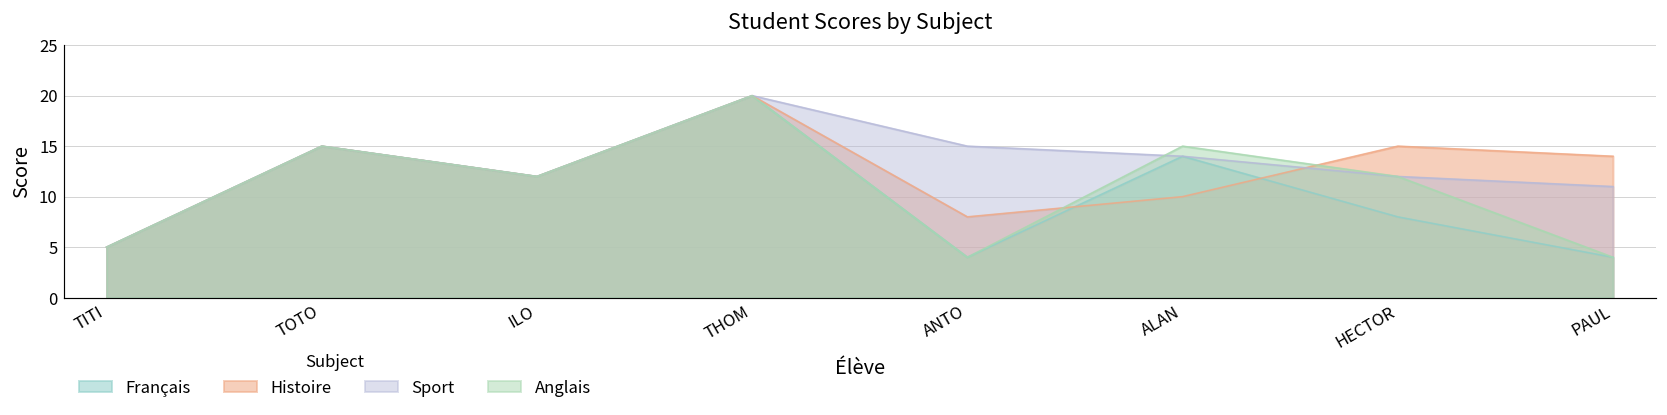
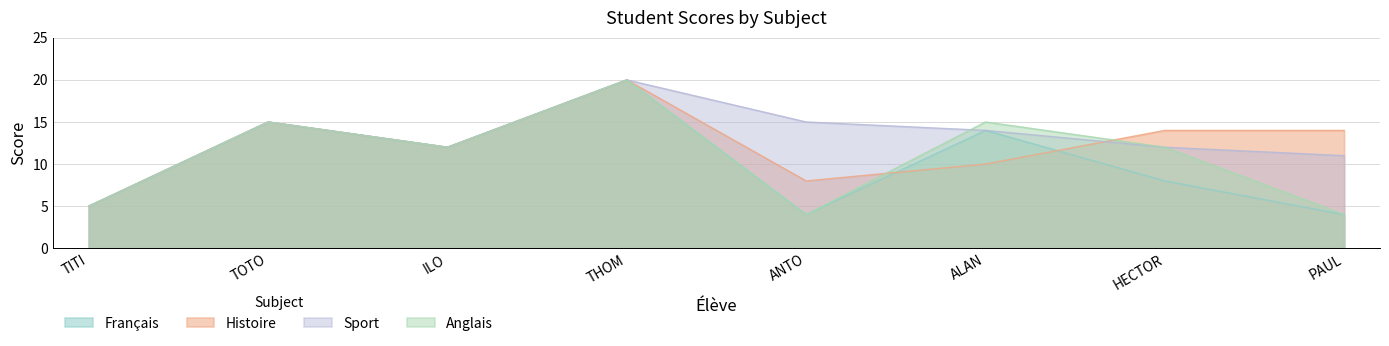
Histoire, HECTOR: 15 -> 14
